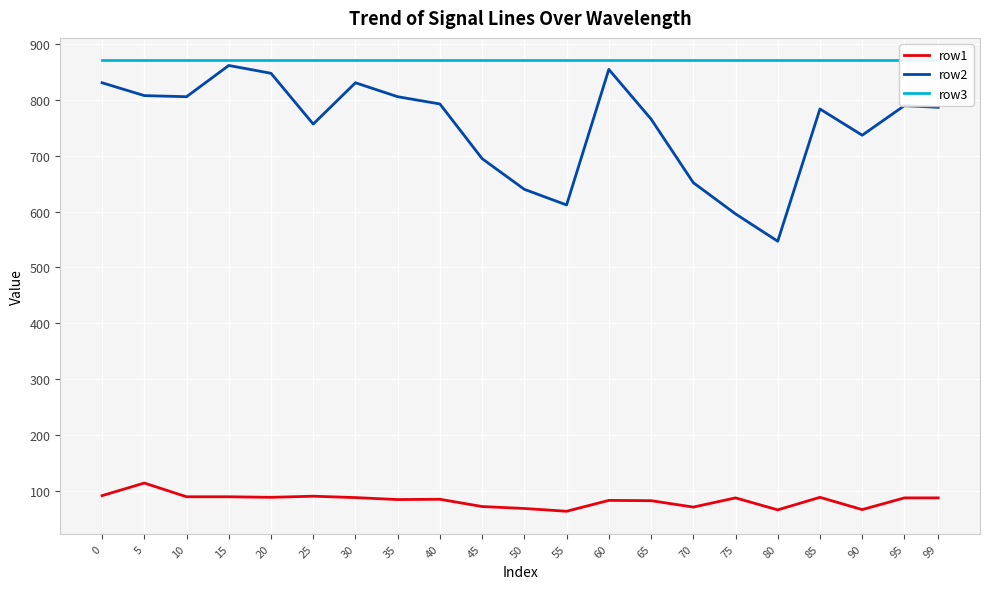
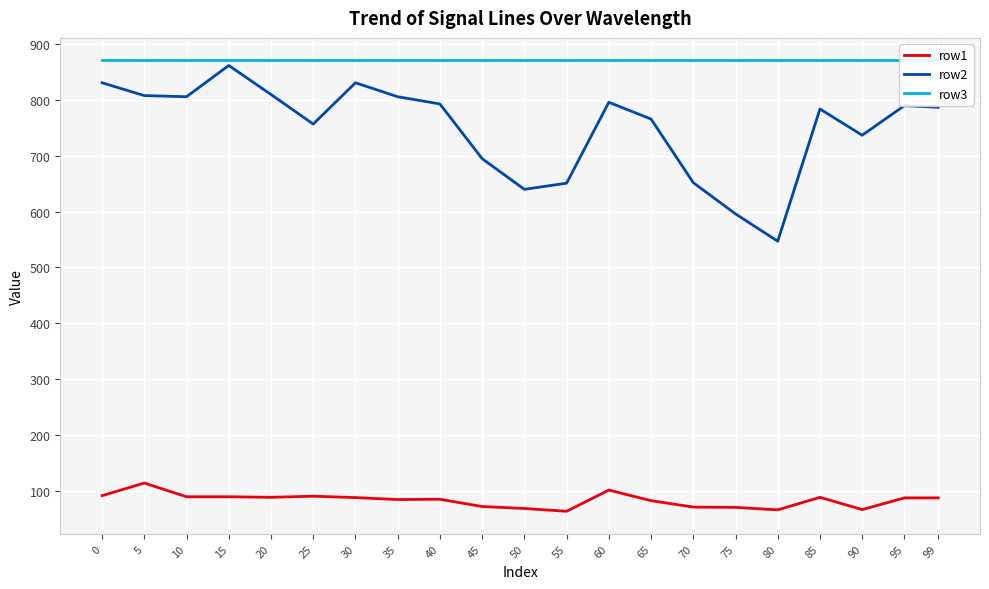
row2, 20: 850 -> 810
row2, 55: 610 -> 650
row1, 60: 80 -> 100
row2, 60: 860 -> 800
row1, 75: 90 -> 70
